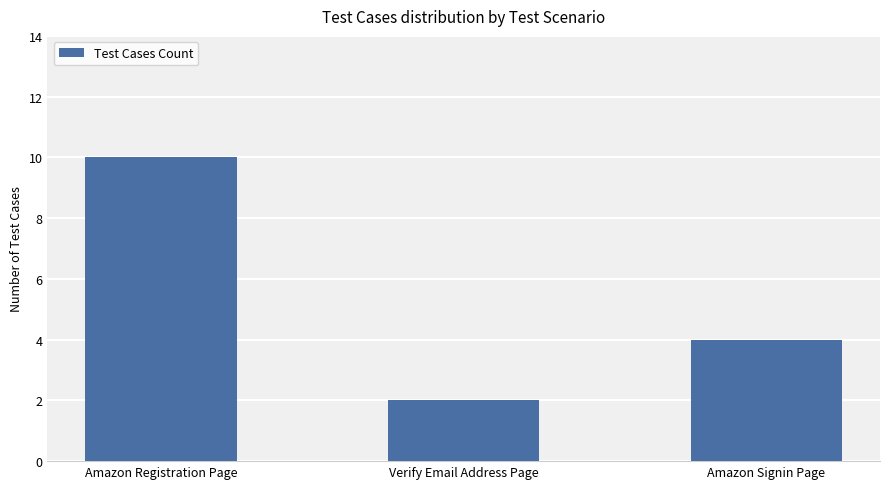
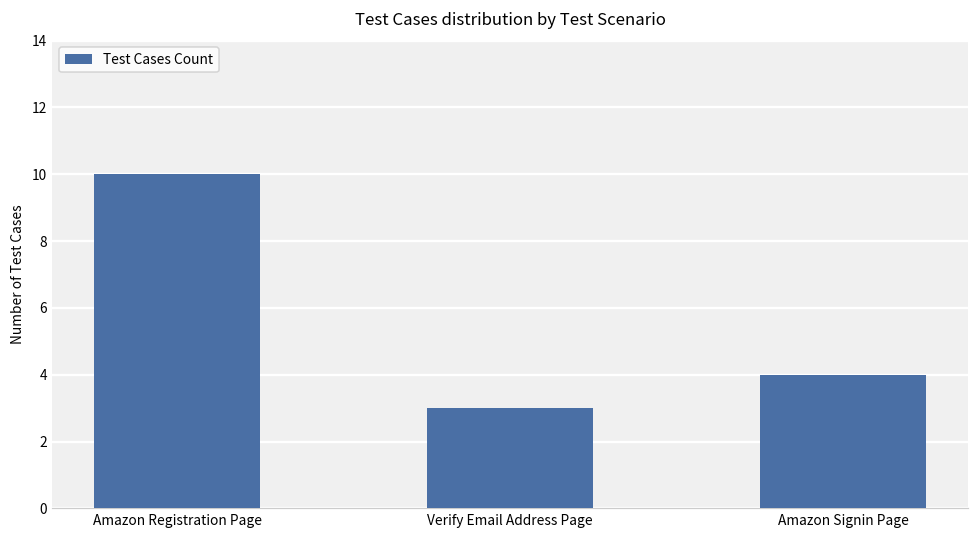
Verify Email Address Page: 2 -> 3
